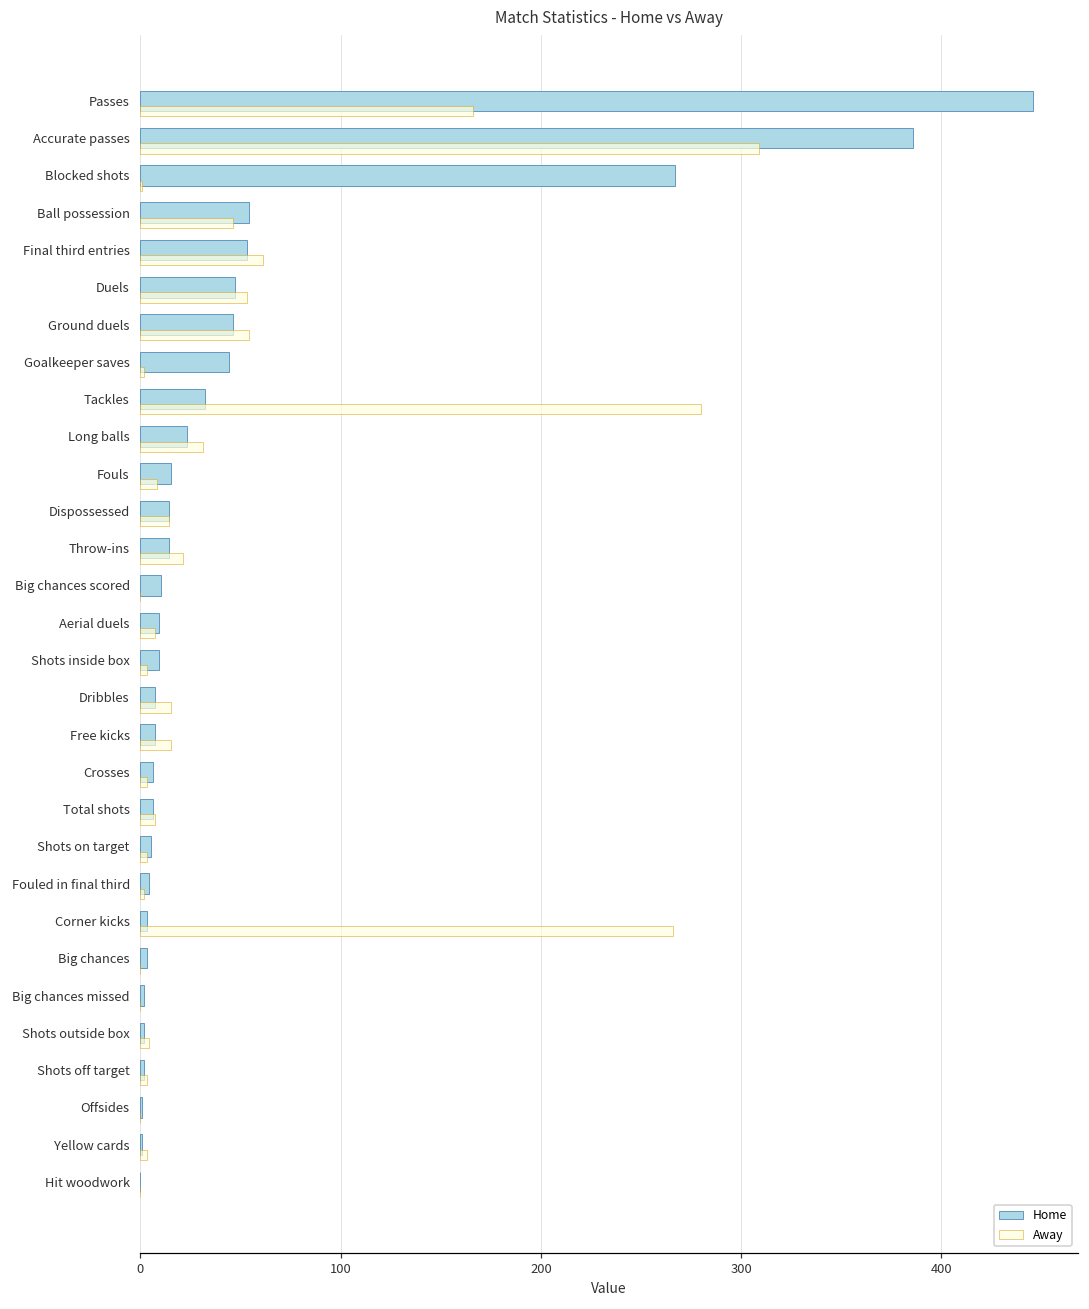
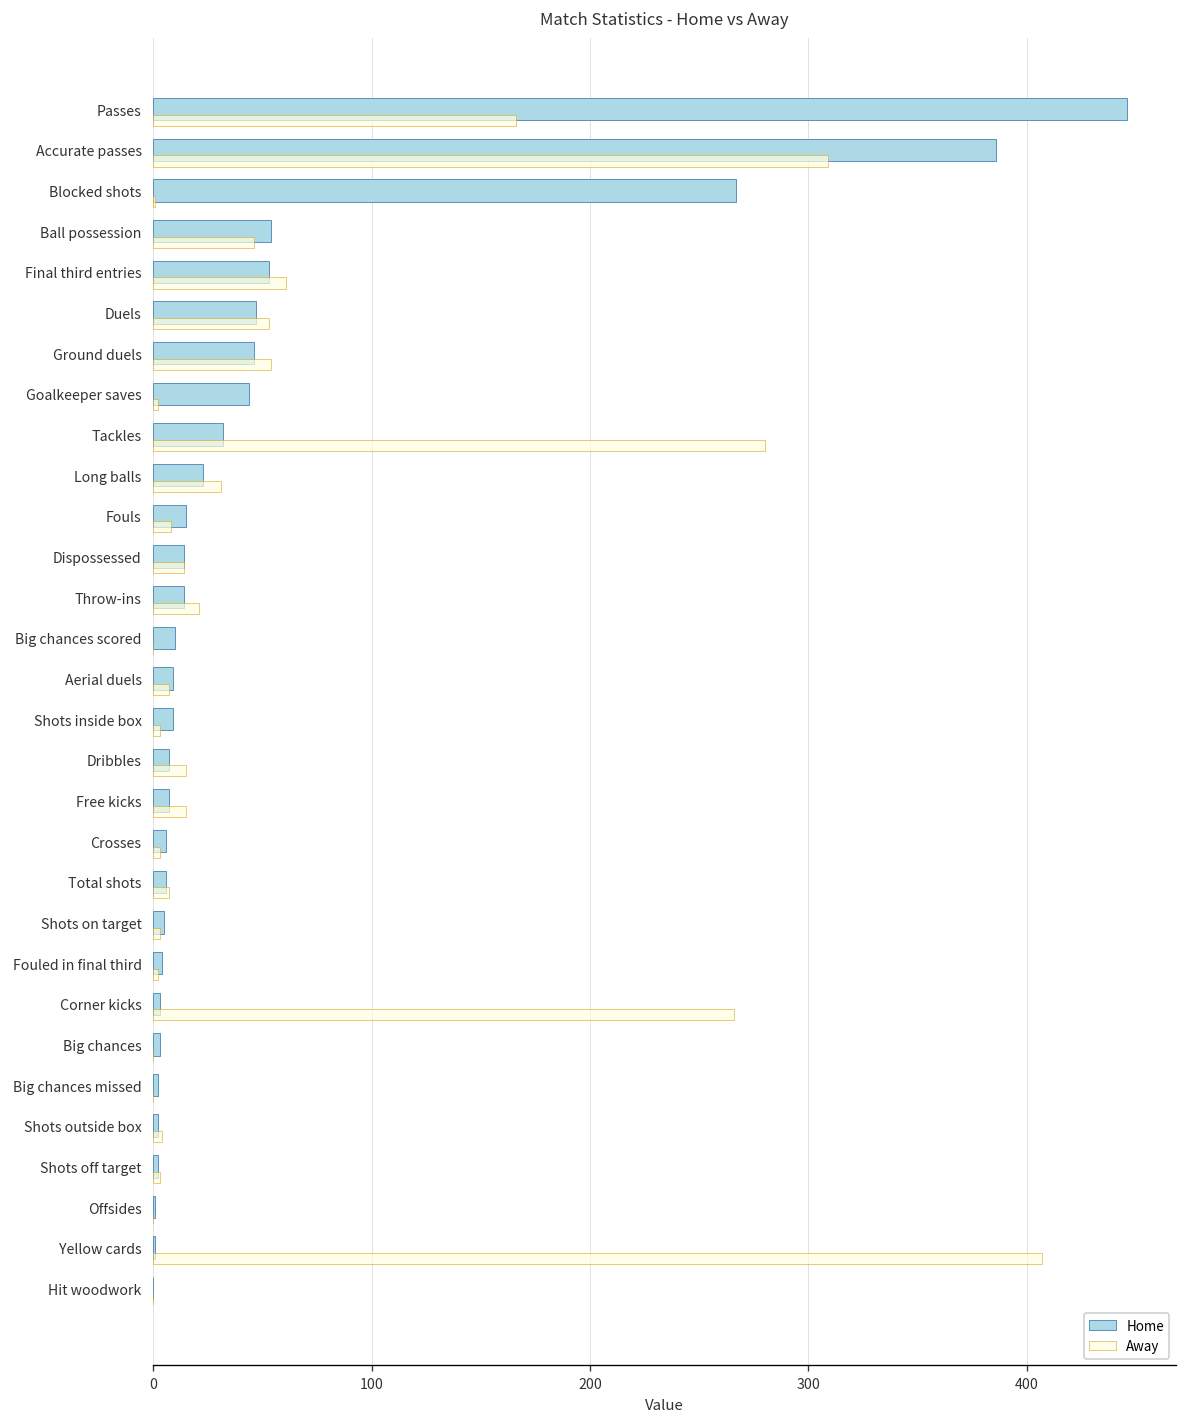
Away, Yellow cards: 3 -> 407
